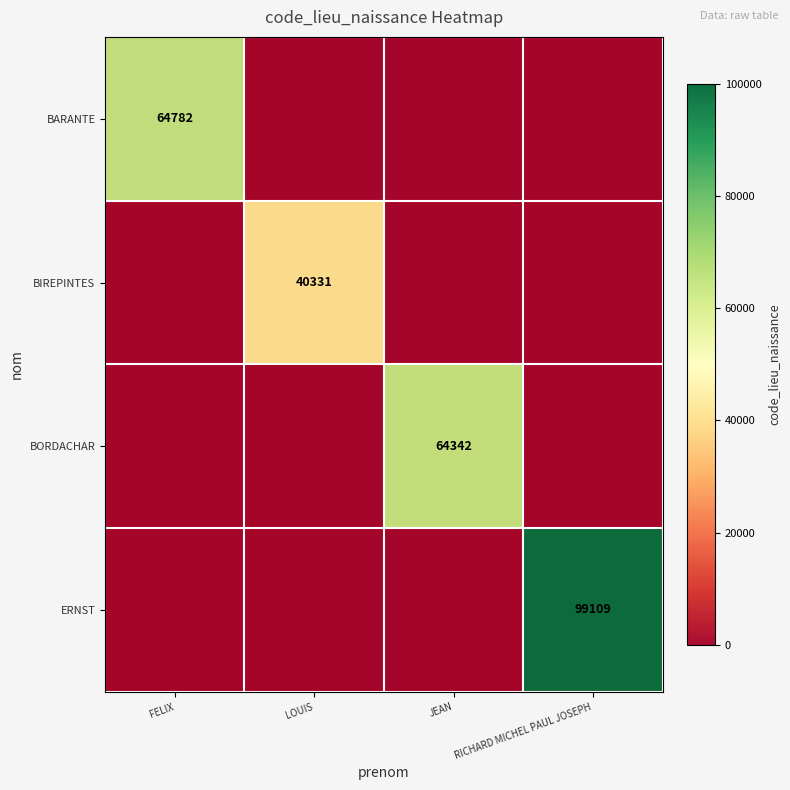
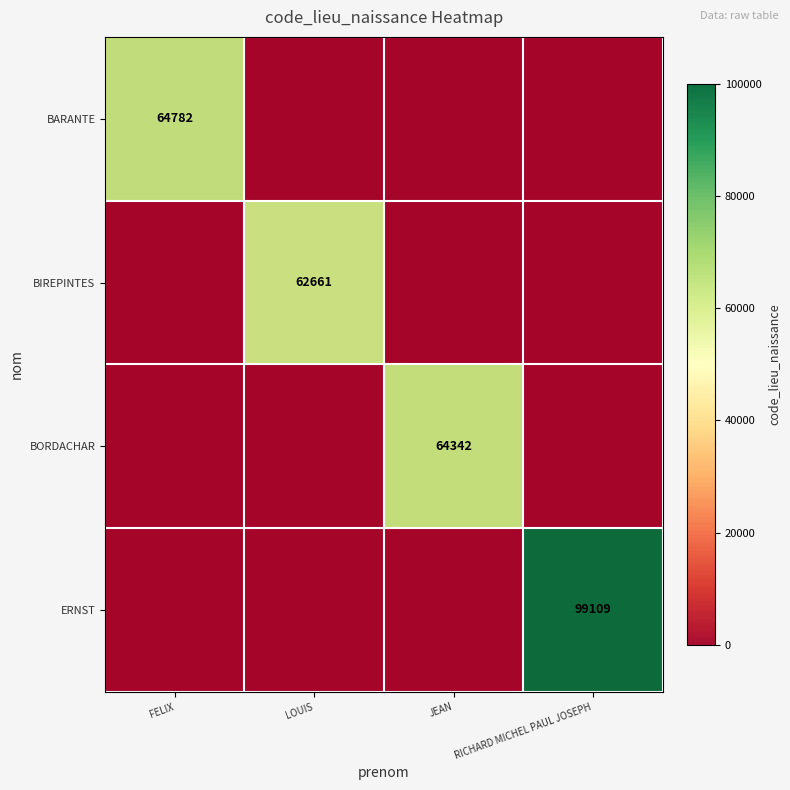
BIREPINTES, LOUIS: 40331 -> 62661
